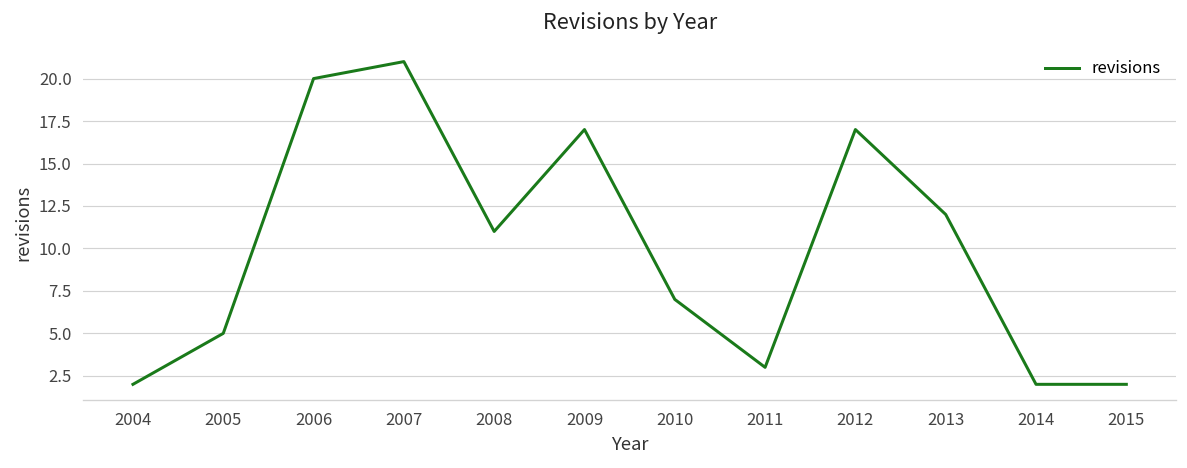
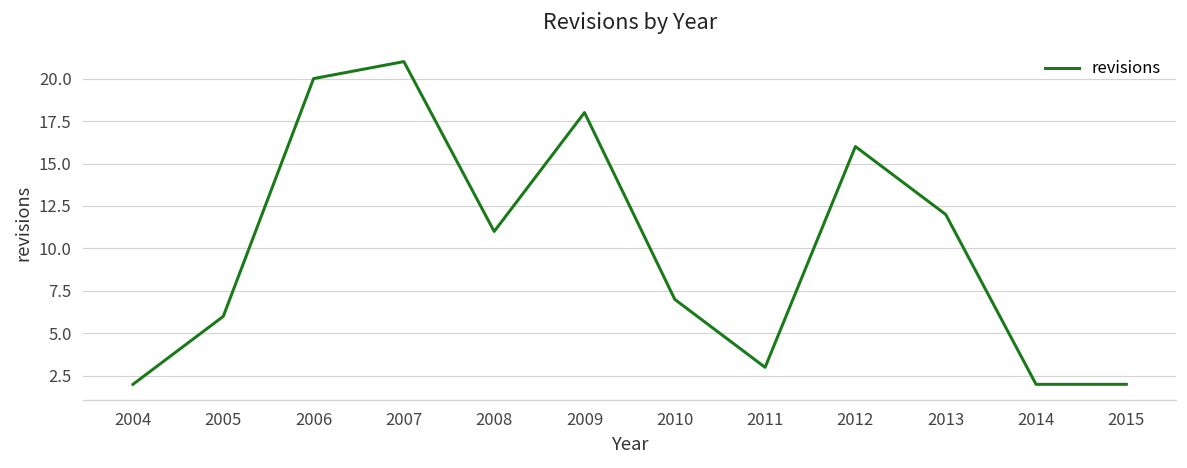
2005: 5 -> 6
2009: 17 -> 18
2012: 17 -> 16
